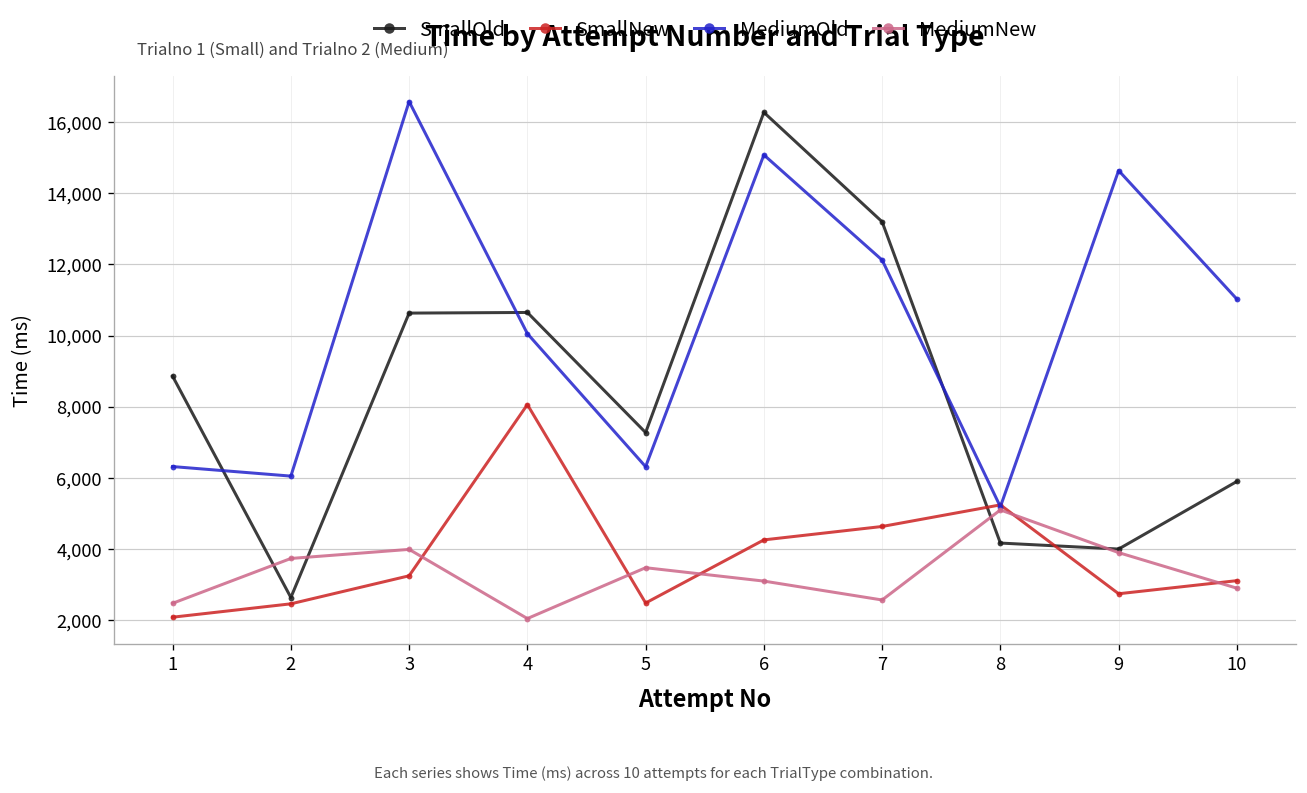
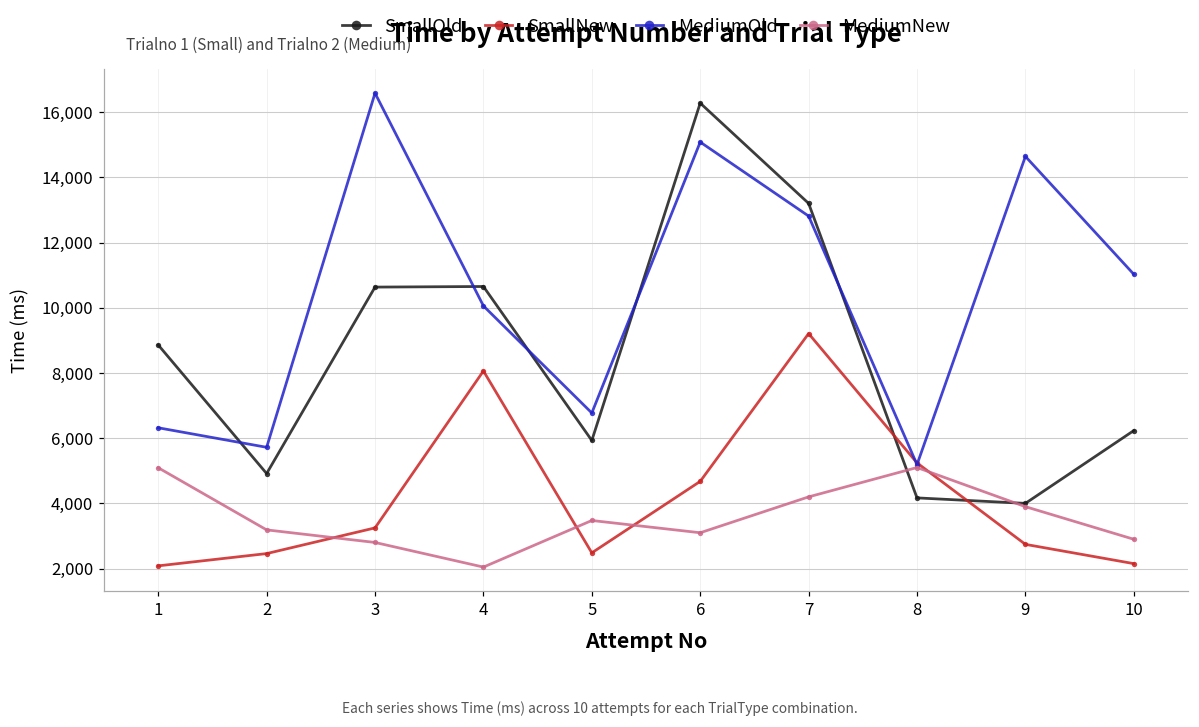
MediumNew, 1: 2,500 -> 5,100
SmallOld, 2: 2,600 -> 4,900
MediumOld, 2: 6,100 -> 5,700
MediumNew, 2: 3,700 -> 3,200
MediumNew, 3: 4,000 -> 2,800
SmallOld, 5: 7,300 -> 5,900
MediumOld, 5: 6,300 -> 6,800
SmallNew, 6: 4,300 -> 4,700
SmallNew, 7: 4,600 -> 9,200
MediumOld, 7: 12,100 -> 12,800
MediumNew, 7: 2,600 -> 4,200
SmallOld, 10: 5,900 -> 6,200
SmallNew, 10: 3,100 -> 2,200
